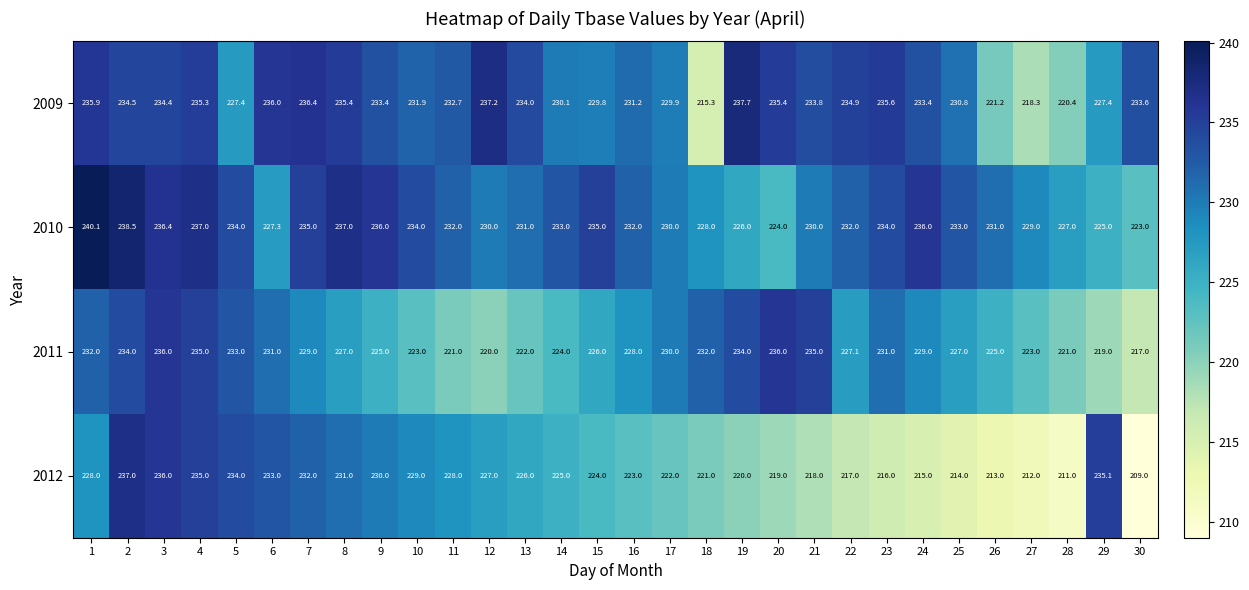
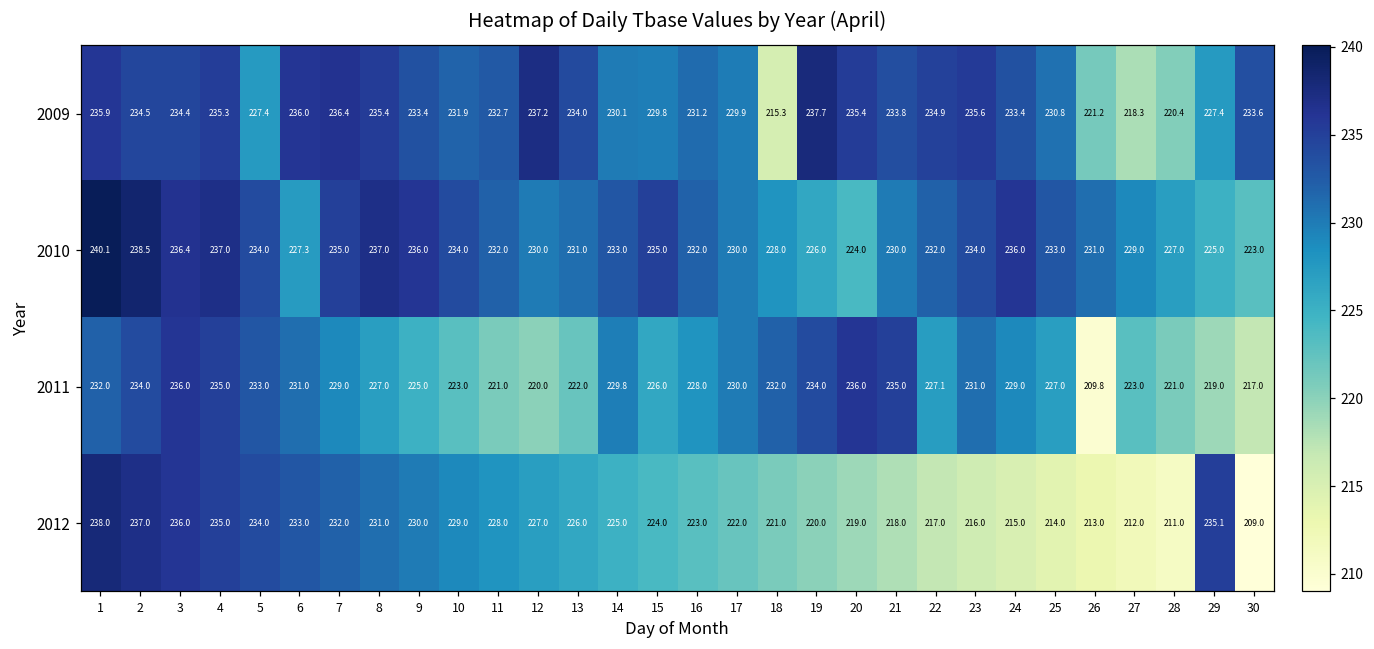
2011, 14: 224.0 -> 229.8
2011, 26: 225.0 -> 209.8
2012, 1: 228.0 -> 238.0
